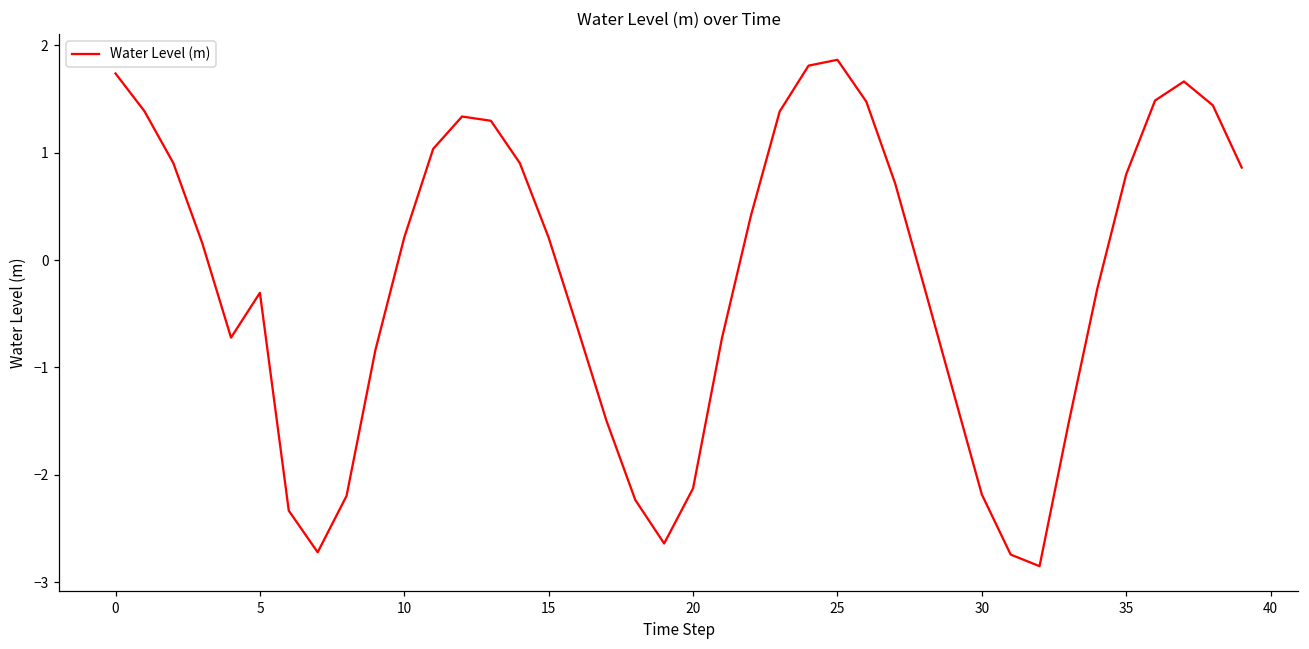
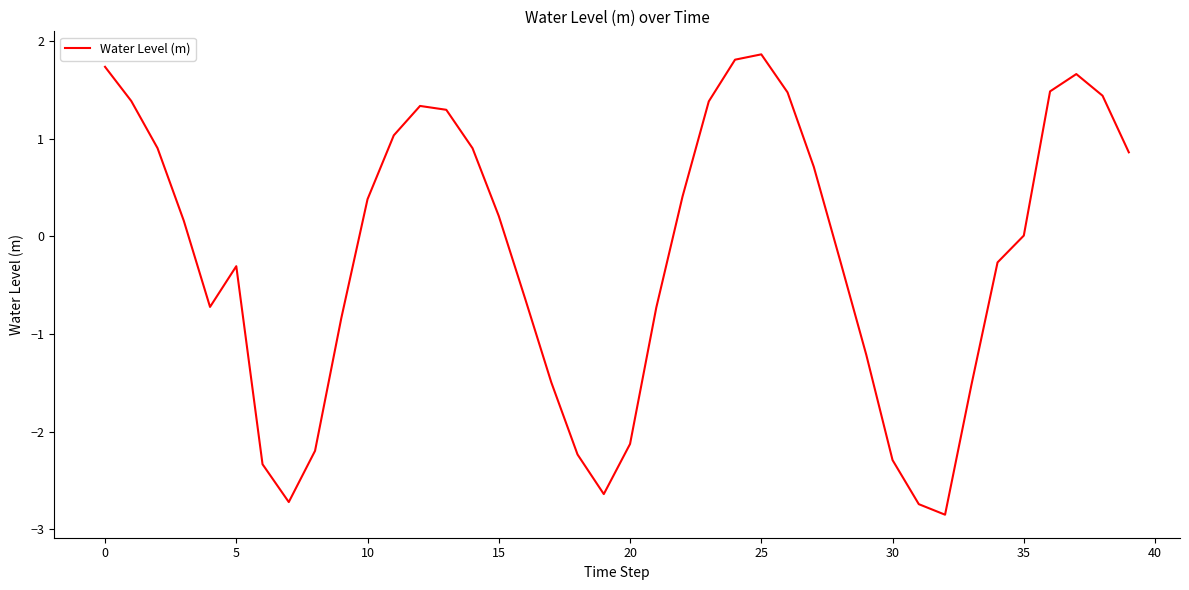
10: 0.2 -> 0.4
30: -2.2 -> -2.3
35: 0.8 -> 0.0
